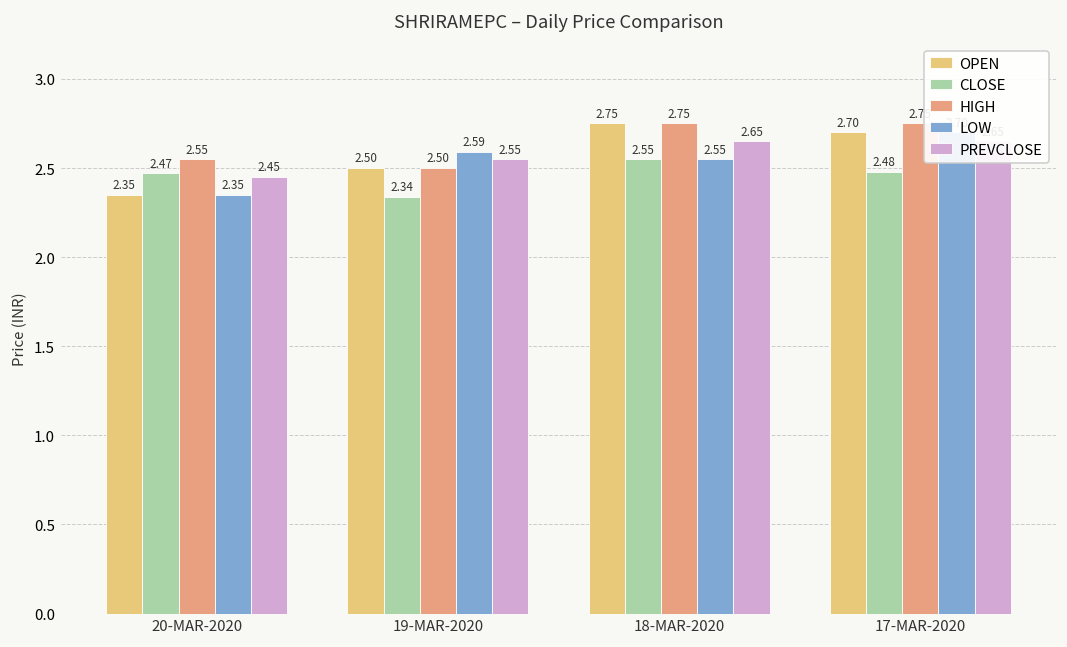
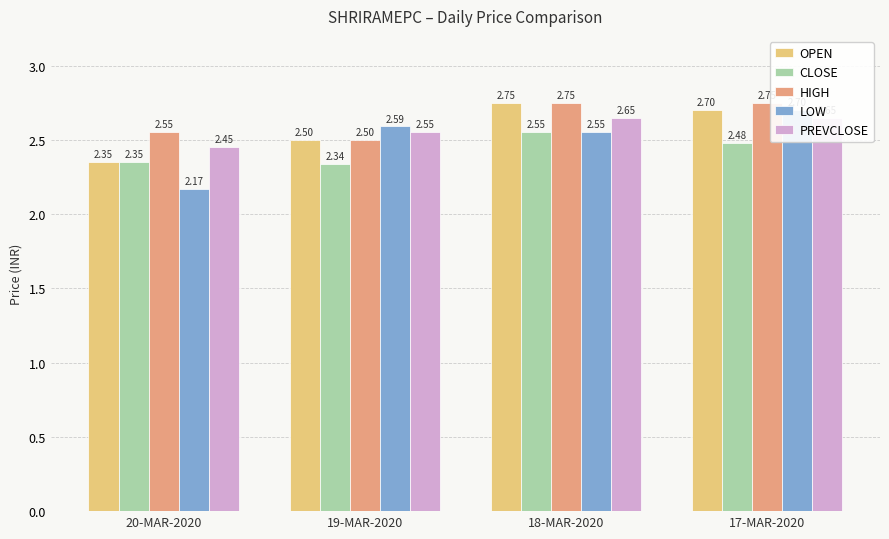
CLOSE, 20-MAR-2020: 2.47 -> 2.35
LOW, 20-MAR-2020: 2.35 -> 2.17
